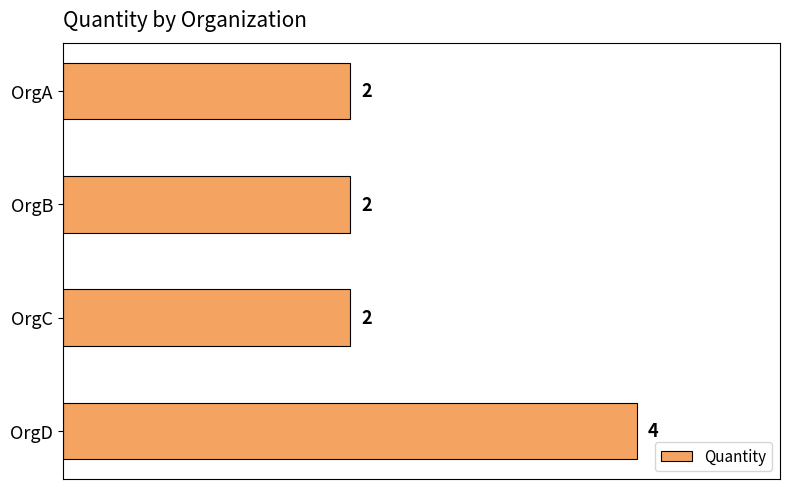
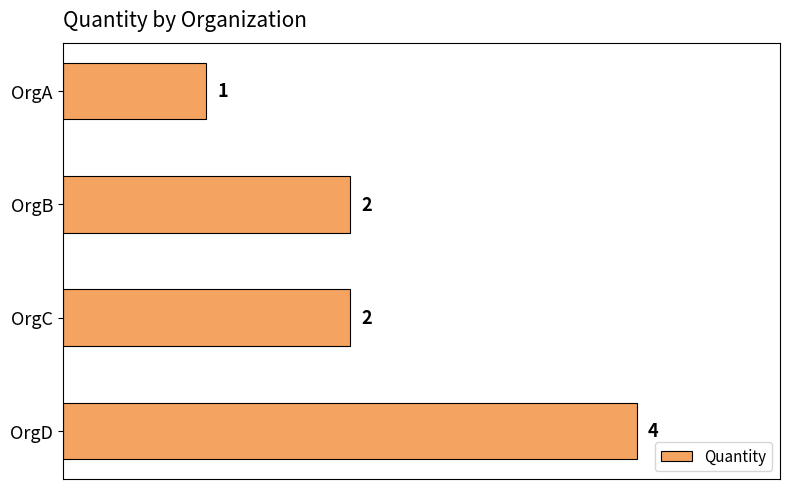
OrgA: 2 -> 1
